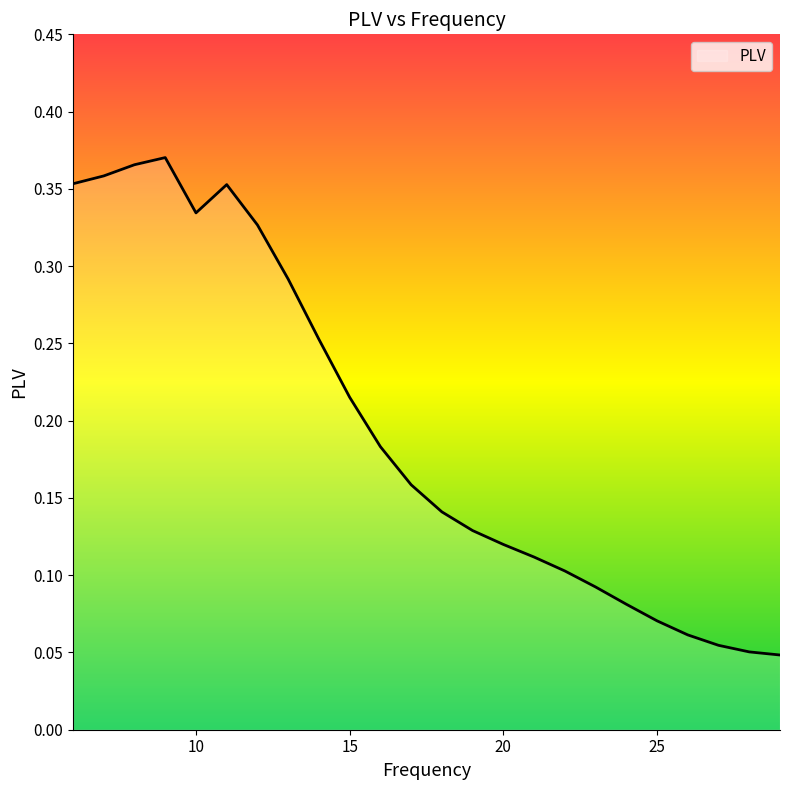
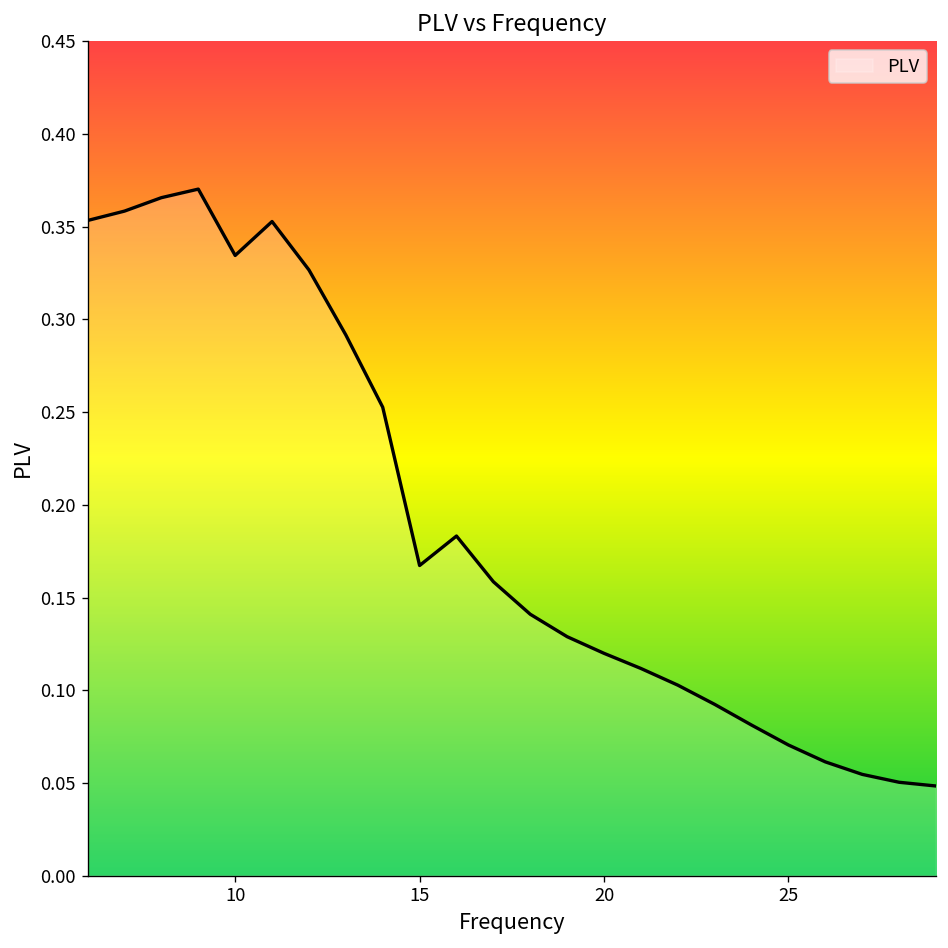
15: 0.215 -> 0.167
